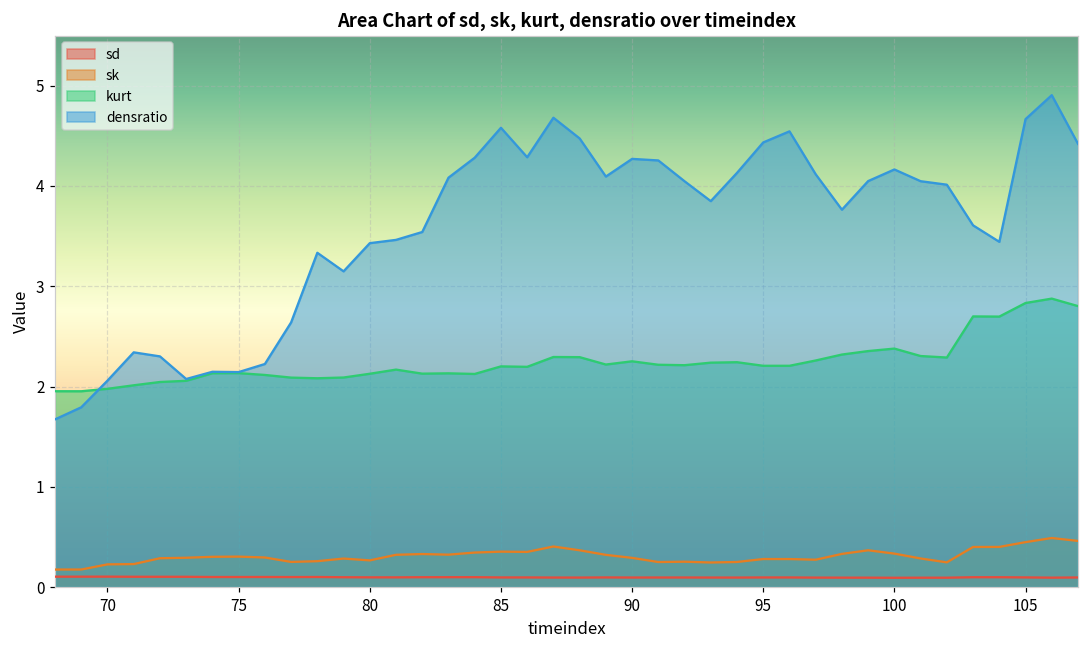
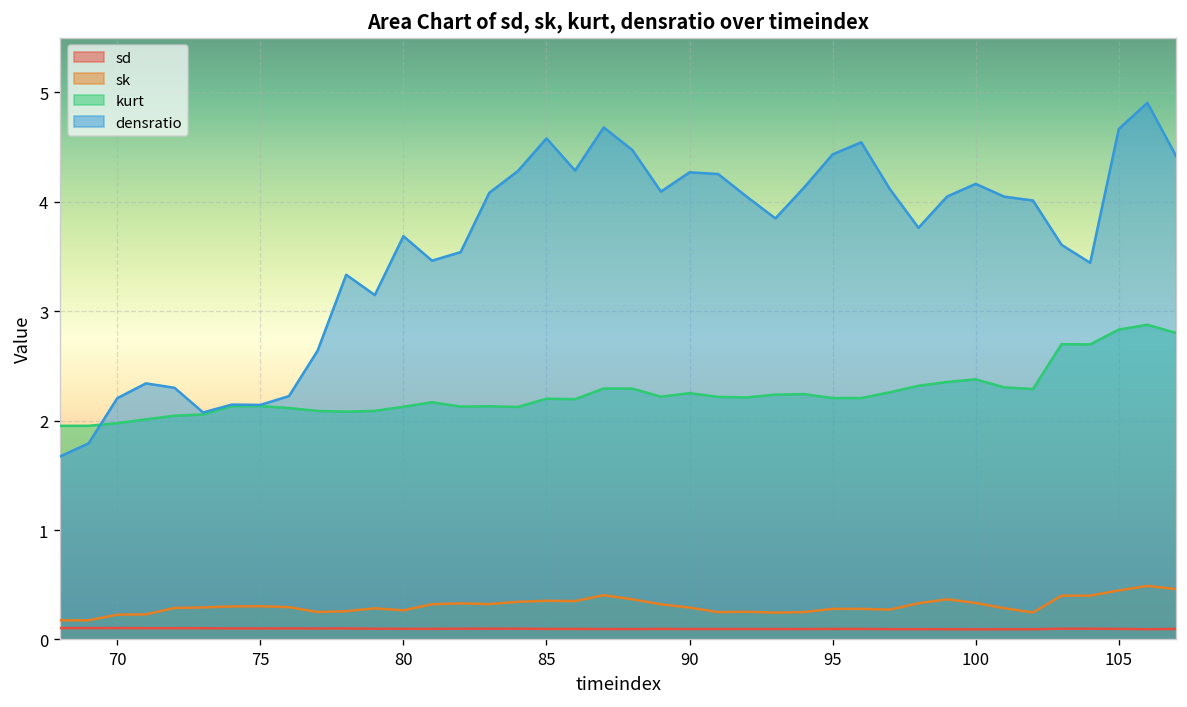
densratio, 70: 2.1 -> 2.2
densratio, 80: 3.4 -> 3.7
